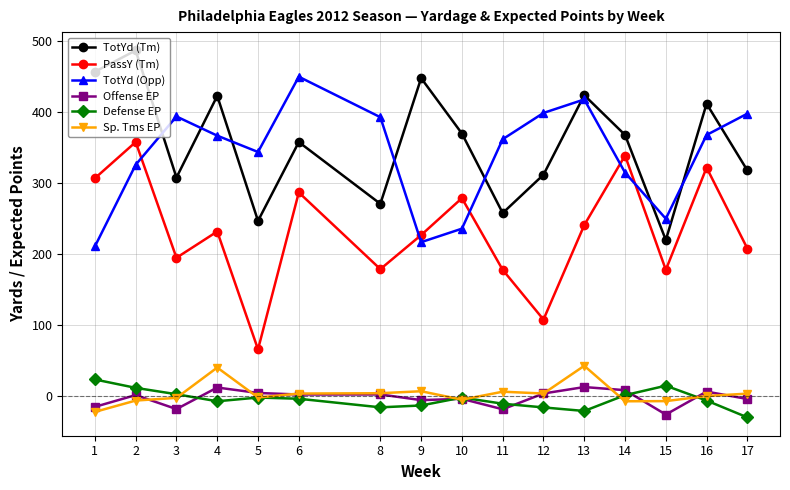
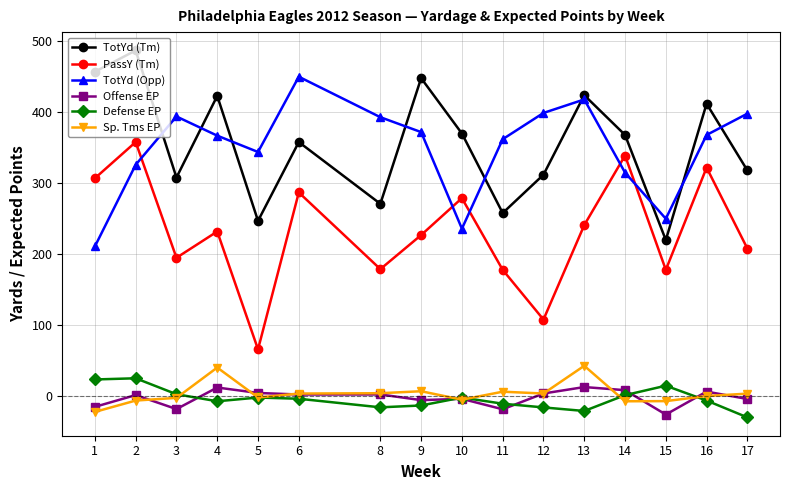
Defense EP, 2: 10 -> 20
TotYd (Opp), 9: 220 -> 370
